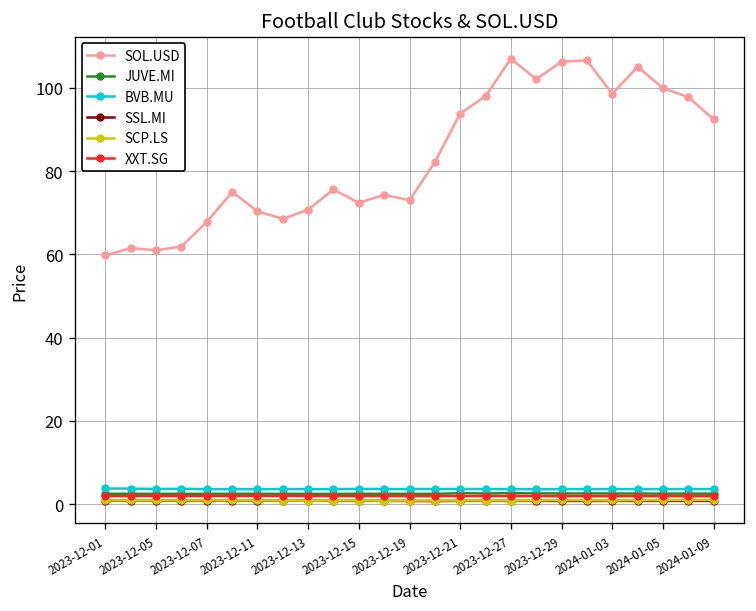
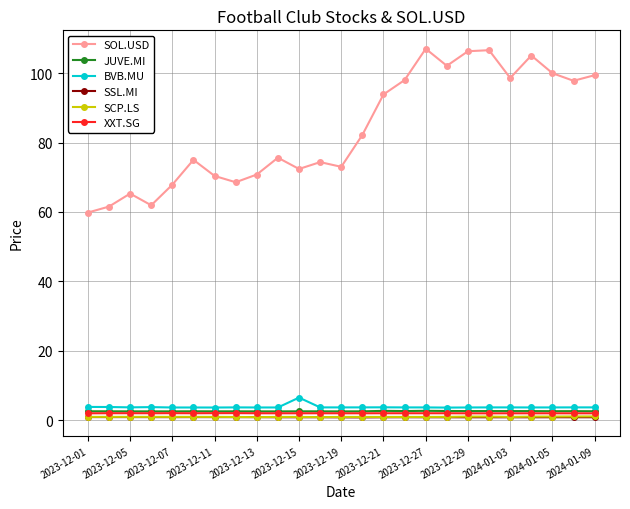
SOL.USD, 2023-12-05: 61 -> 65
BVB.MU, 2023-12-15: 4 -> 6
SOL.USD, 2024-01-09: 92 -> 99
